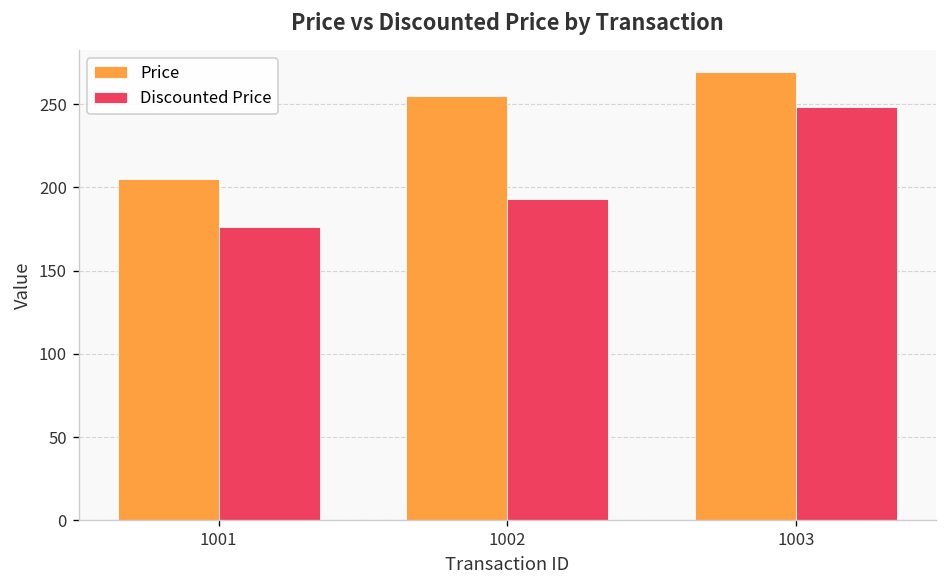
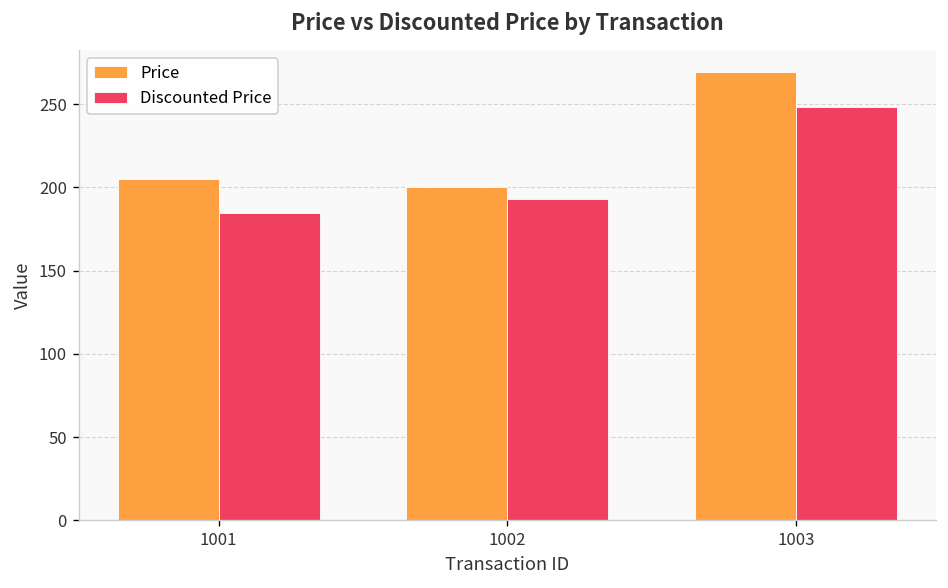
Discounted Price, 1001: 176 -> 185
Price, 1002: 255 -> 200
